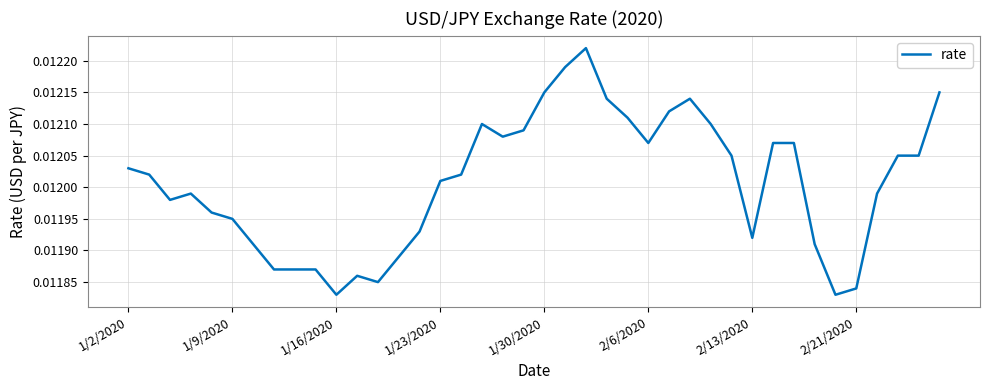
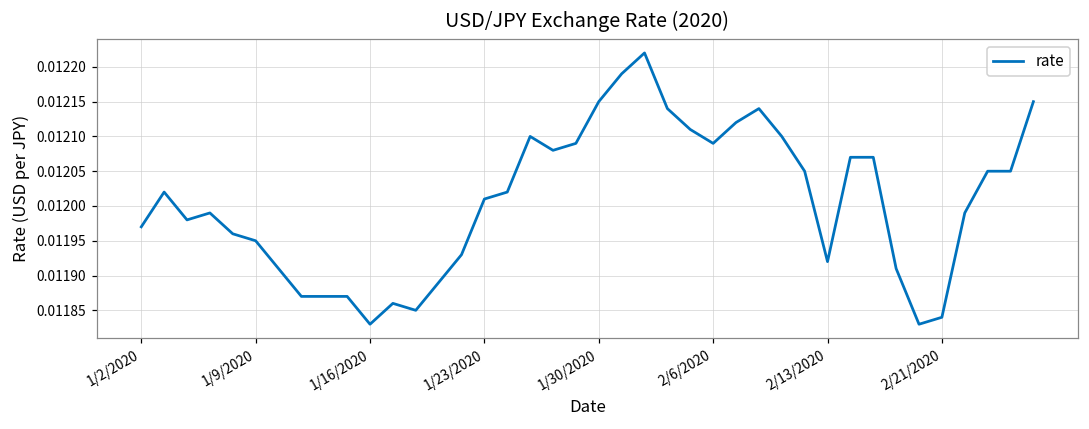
1/2/2020: 0.01203 -> 0.01197
2/6/2020: 0.01207 -> 0.01209
